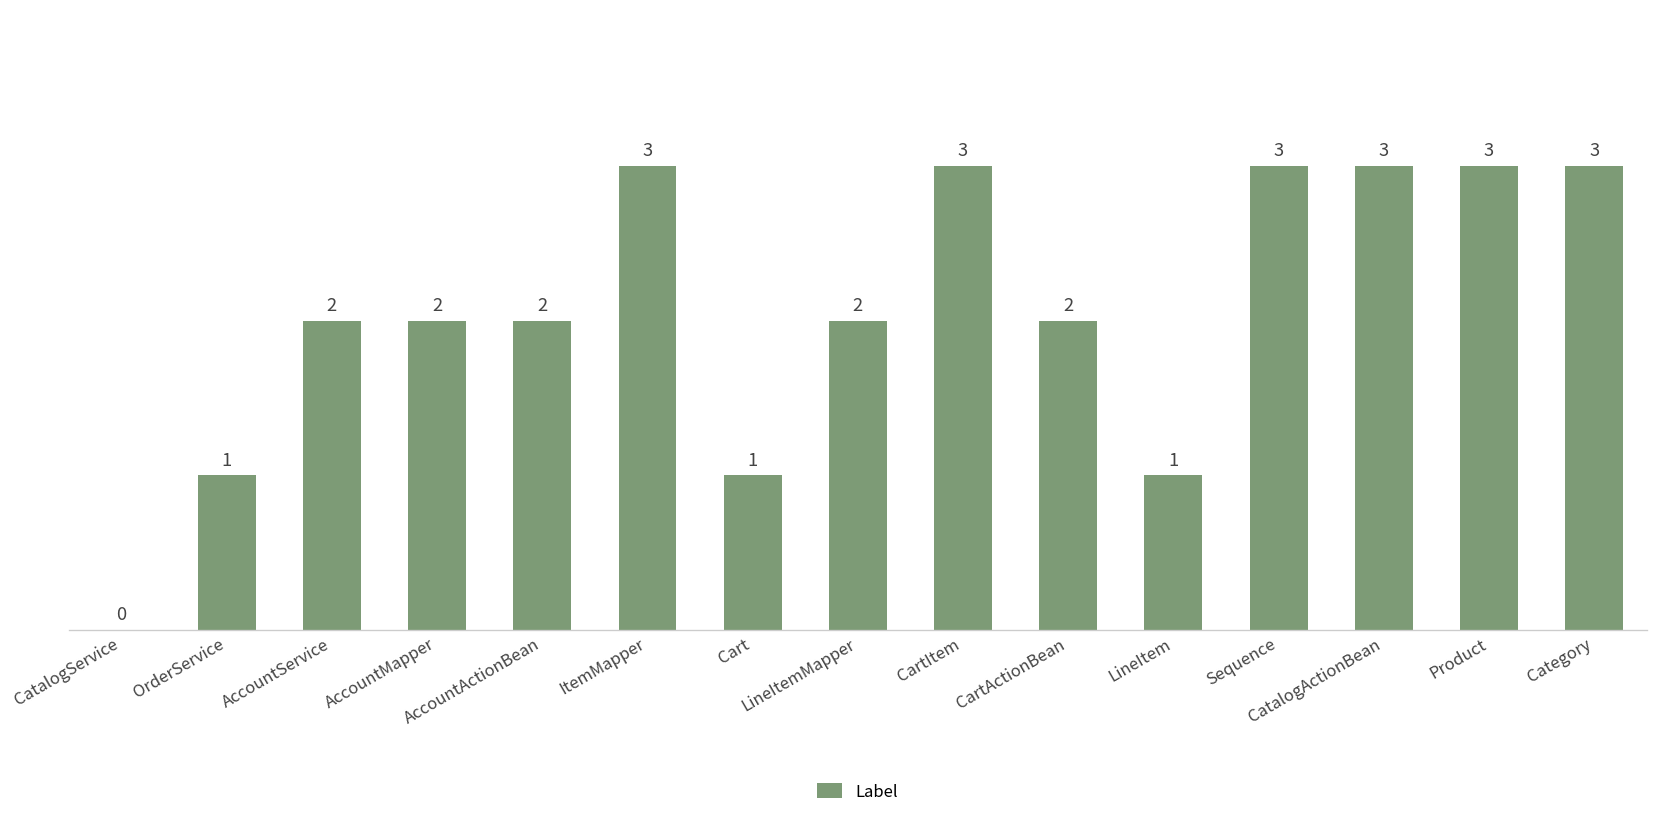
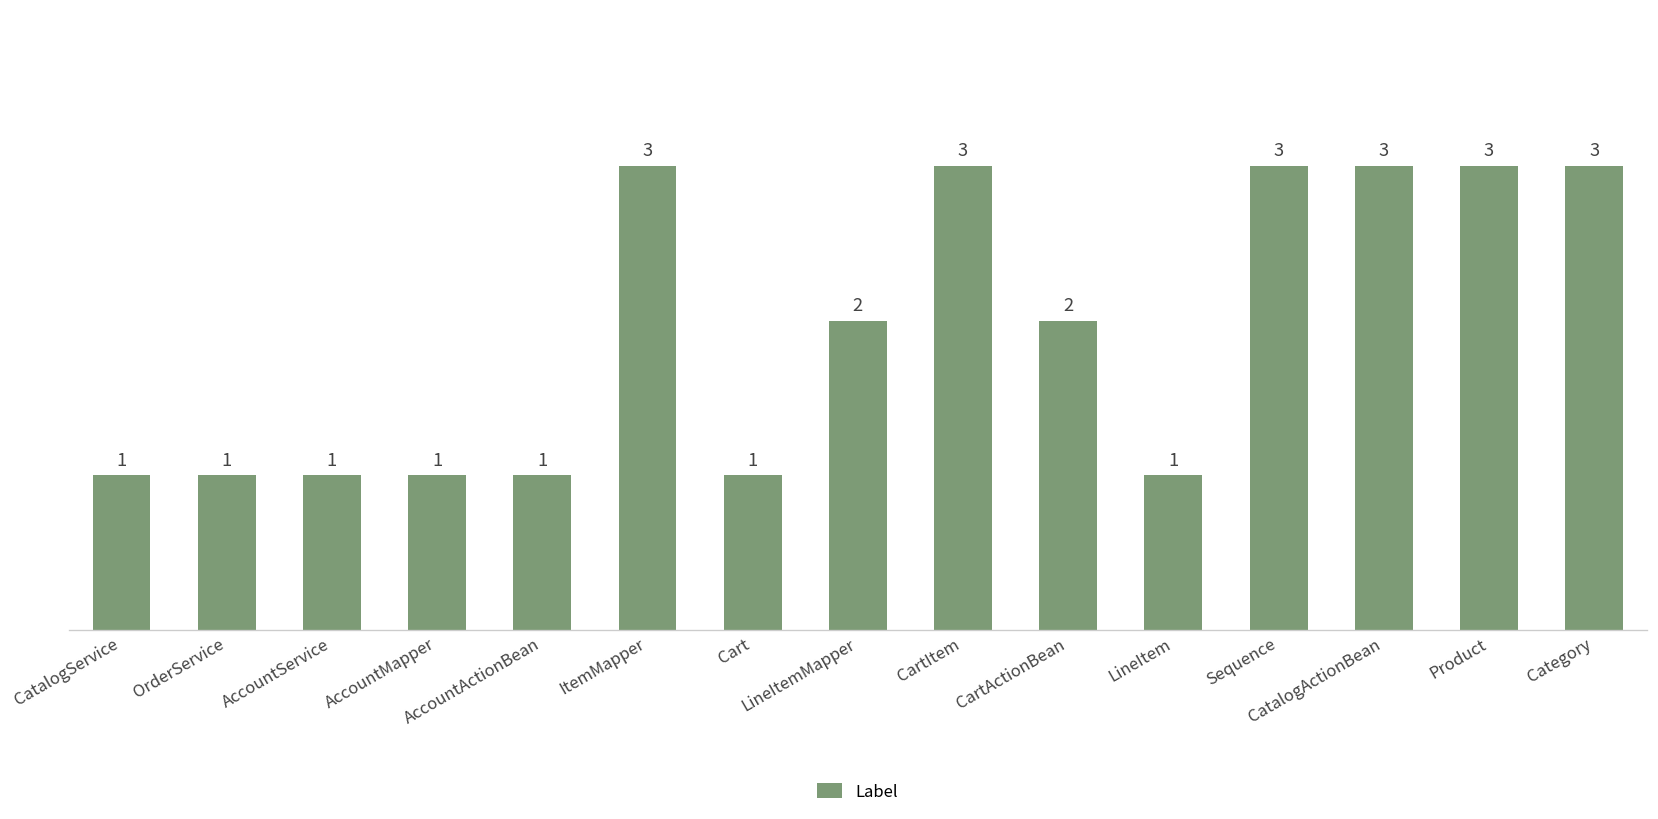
CatalogService: 0 -> 1
AccountService: 2 -> 1
AccountMapper: 2 -> 1
AccountActionBean: 2 -> 1
